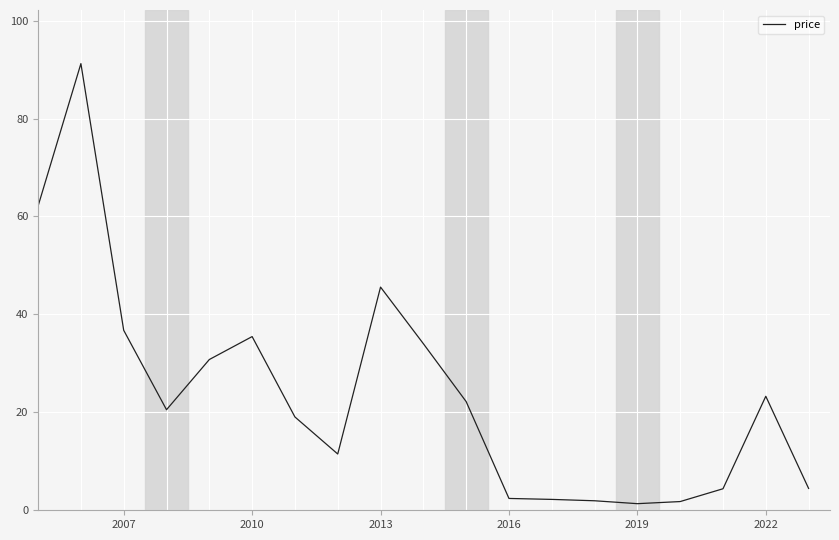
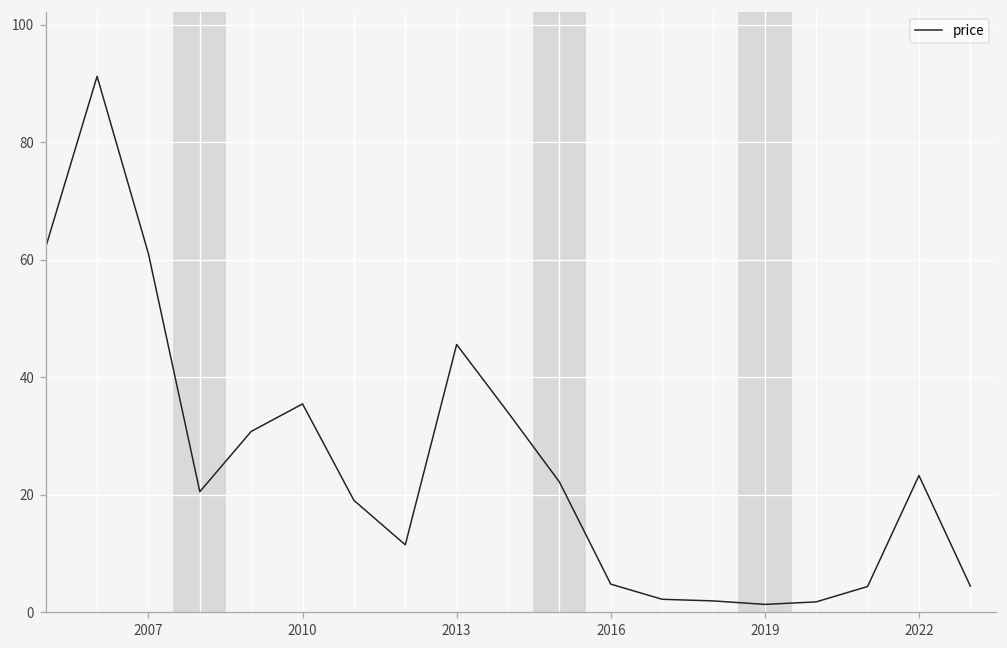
2007: 37 -> 61
2016: 2 -> 5
